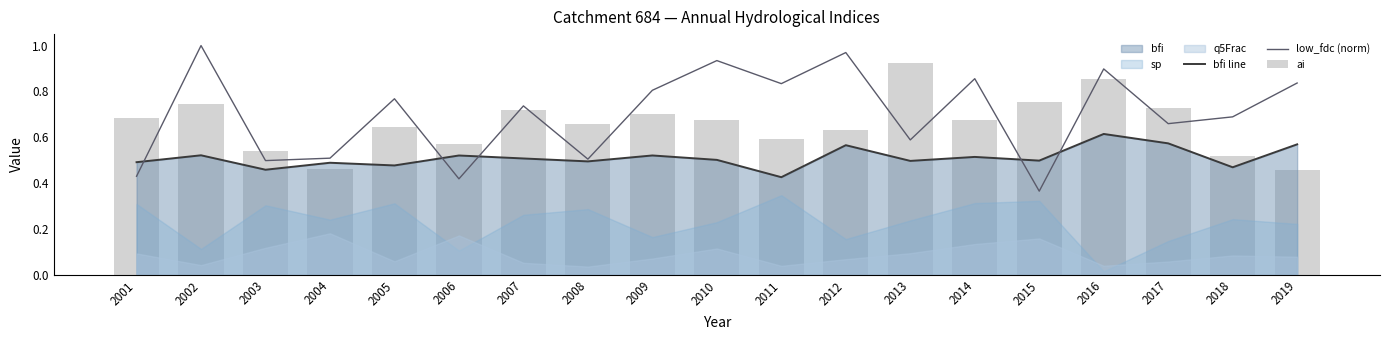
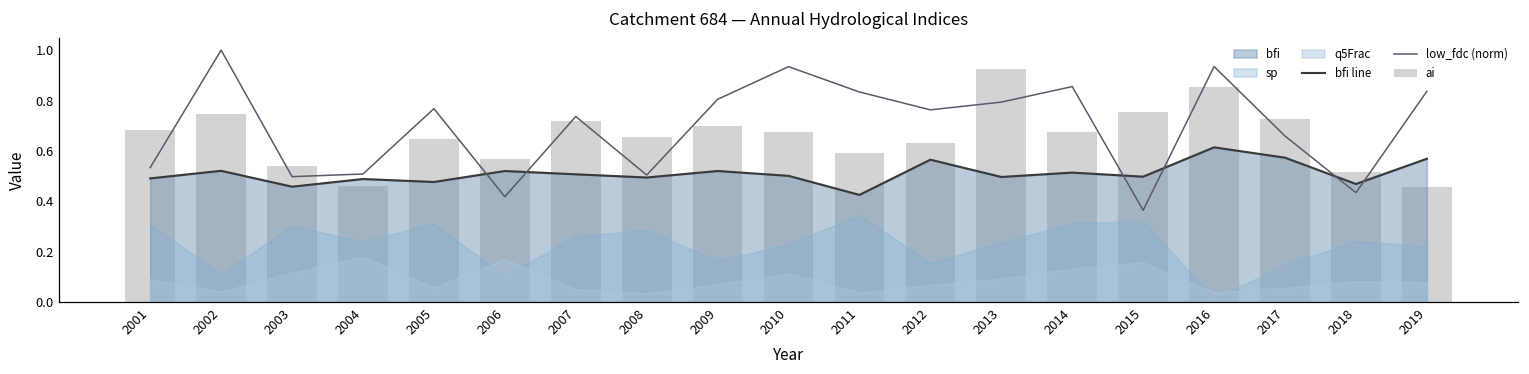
low_fdc (norm), 2001: 0.43 -> 0.53
low_fdc (norm), 2012: 0.97 -> 0.76
low_fdc (norm), 2013: 0.59 -> 0.79
low_fdc (norm), 2016: 0.90 -> 0.94
low_fdc (norm), 2018: 0.69 -> 0.43
